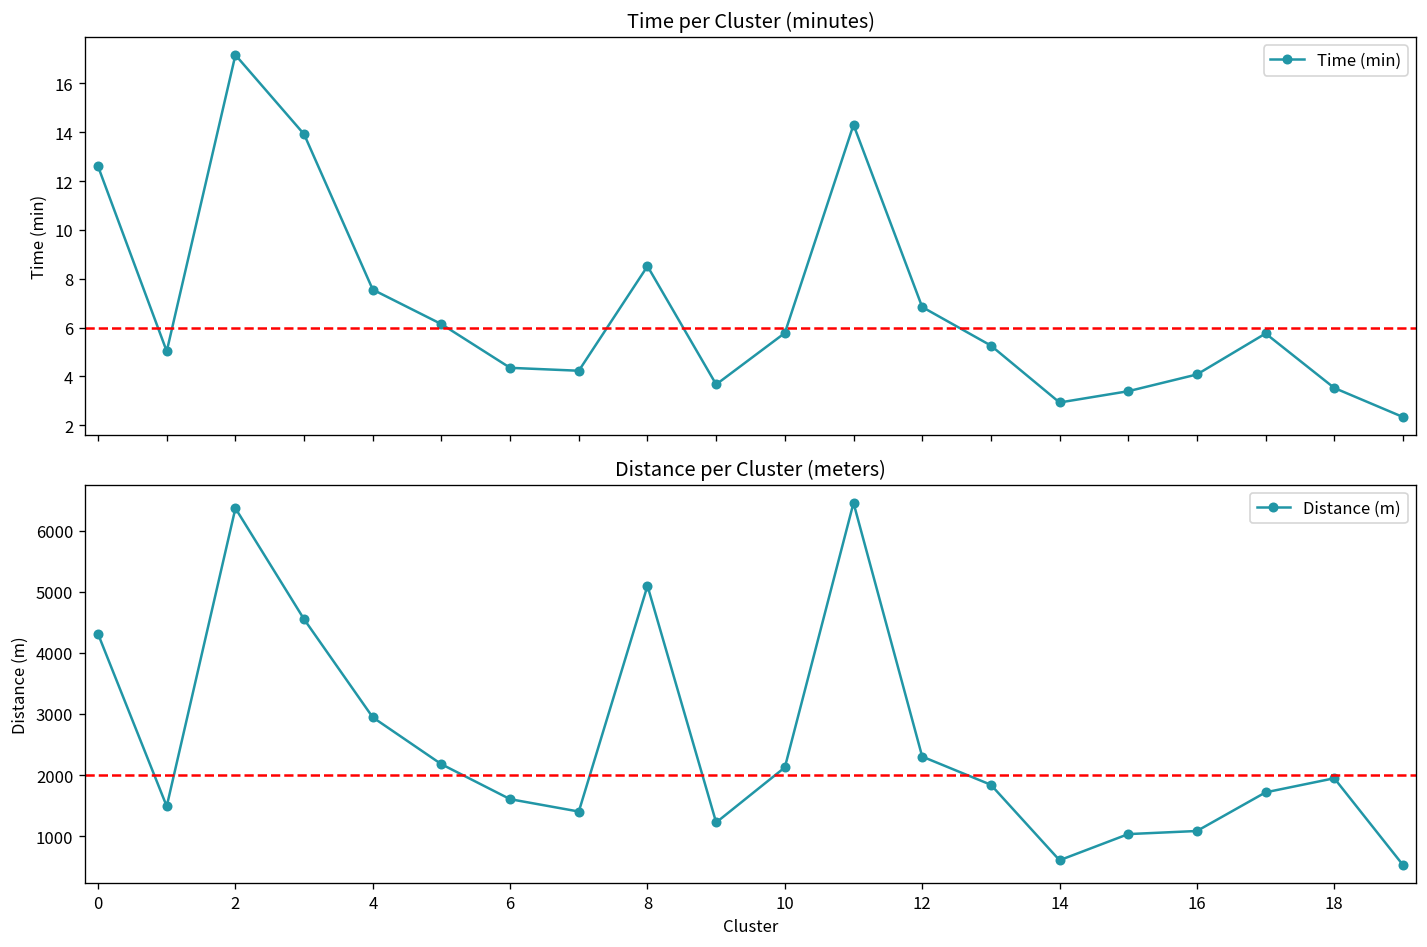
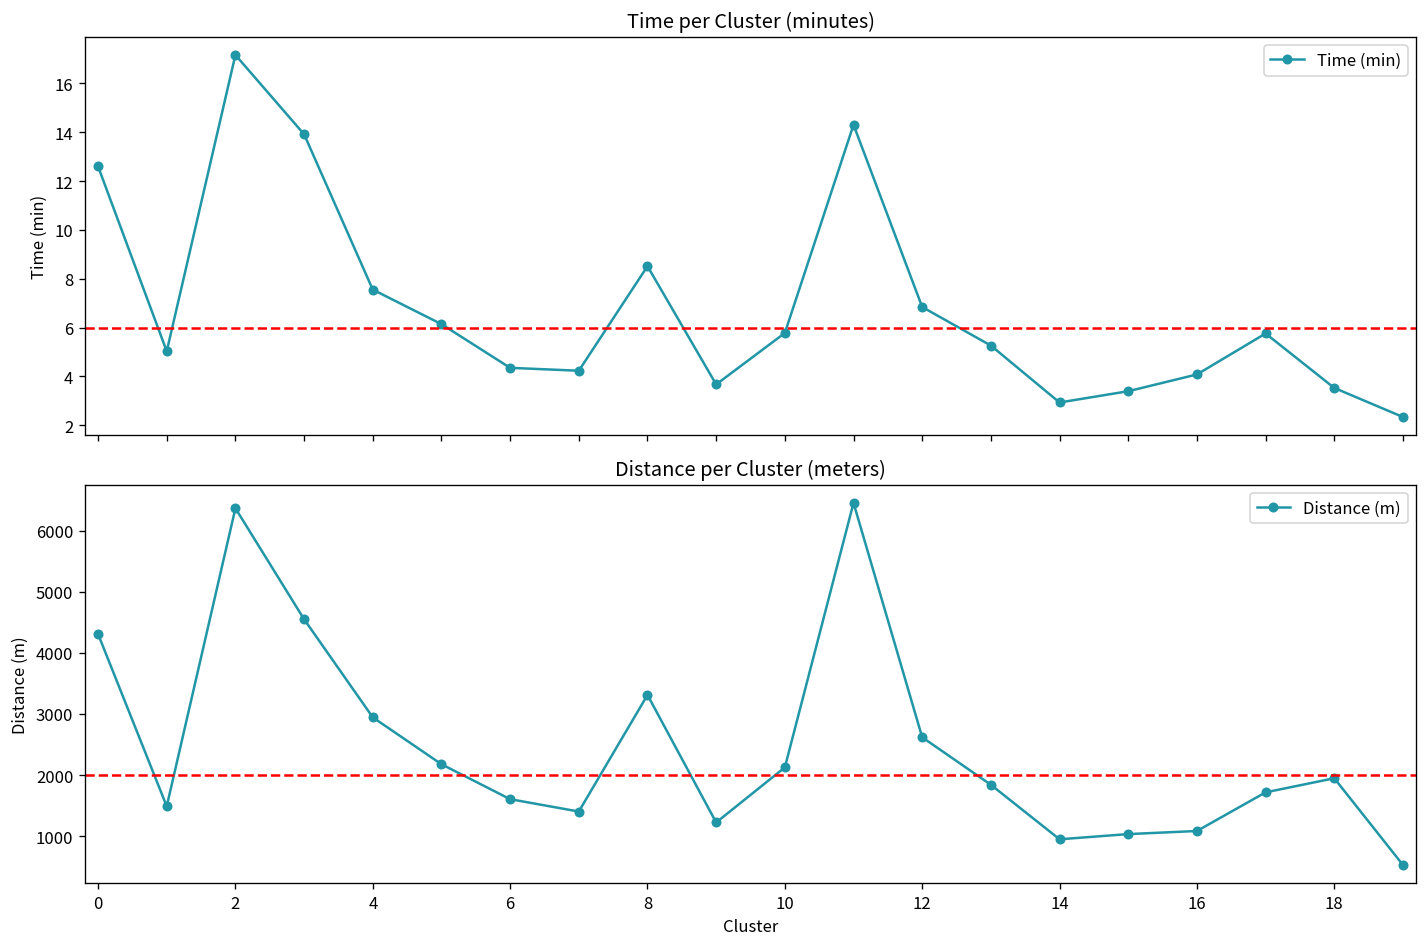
Distance per Cluster (meters), 8: 5100 -> 3300
Distance per Cluster (meters), 12: 2300 -> 2600
Distance per Cluster (meters), 14: 600 -> 900
